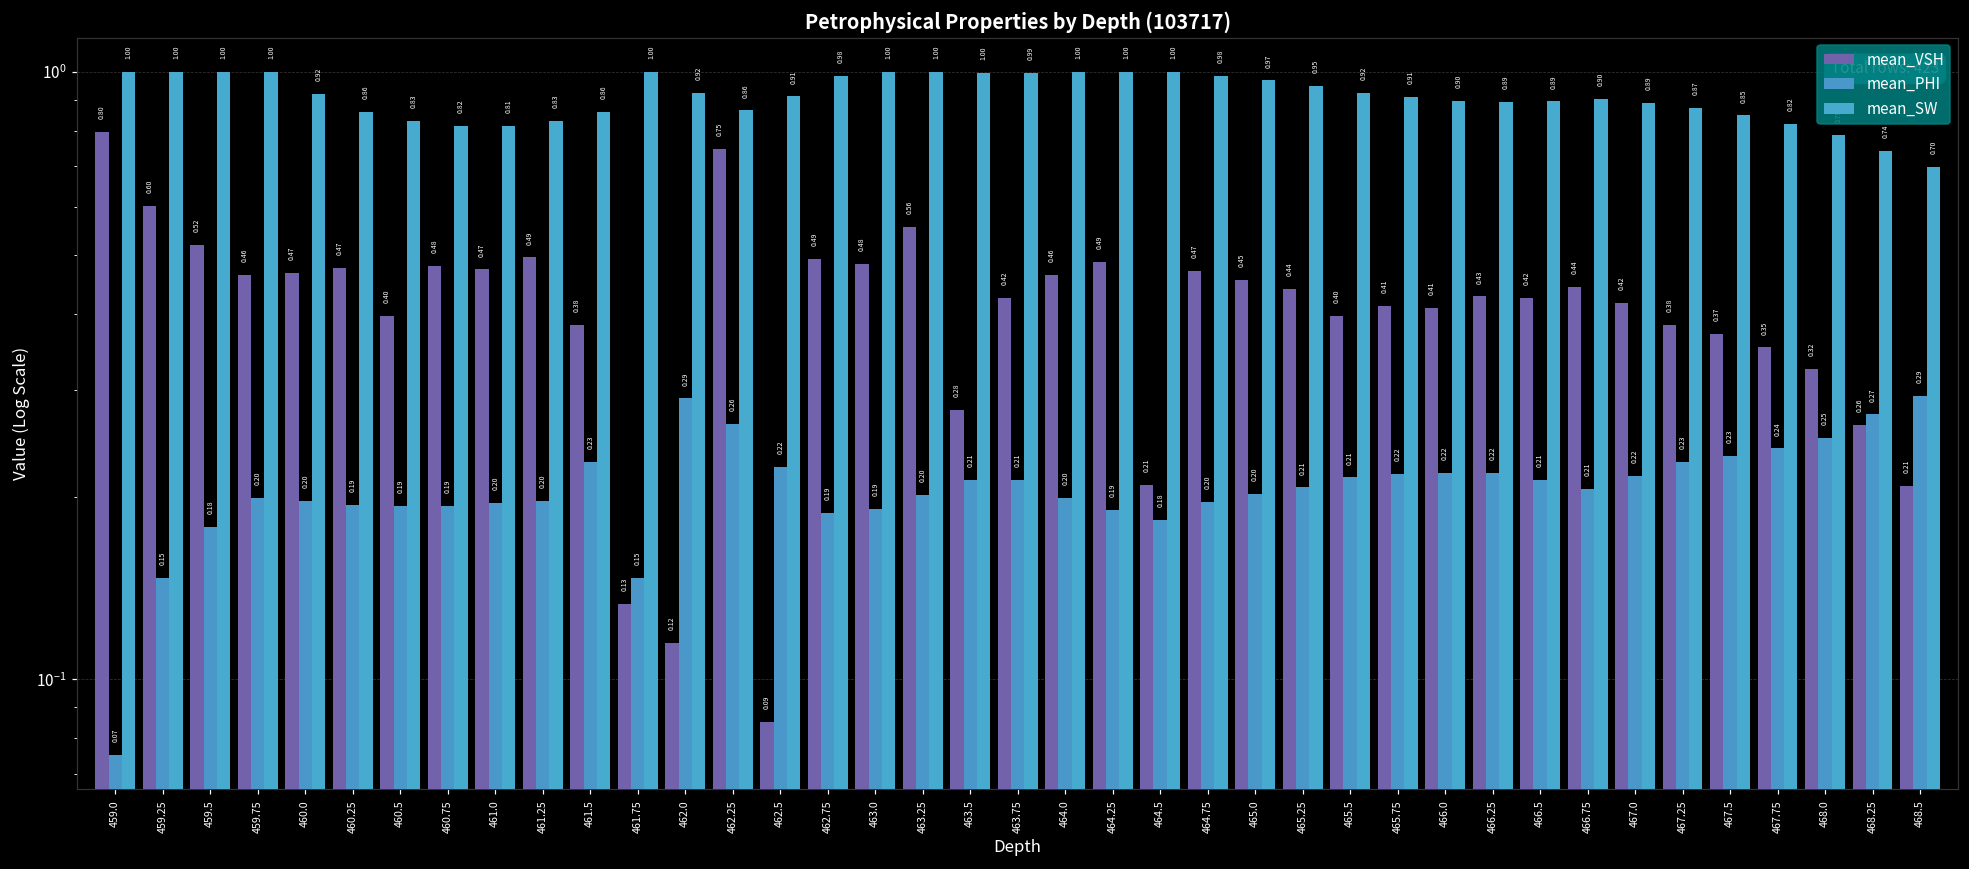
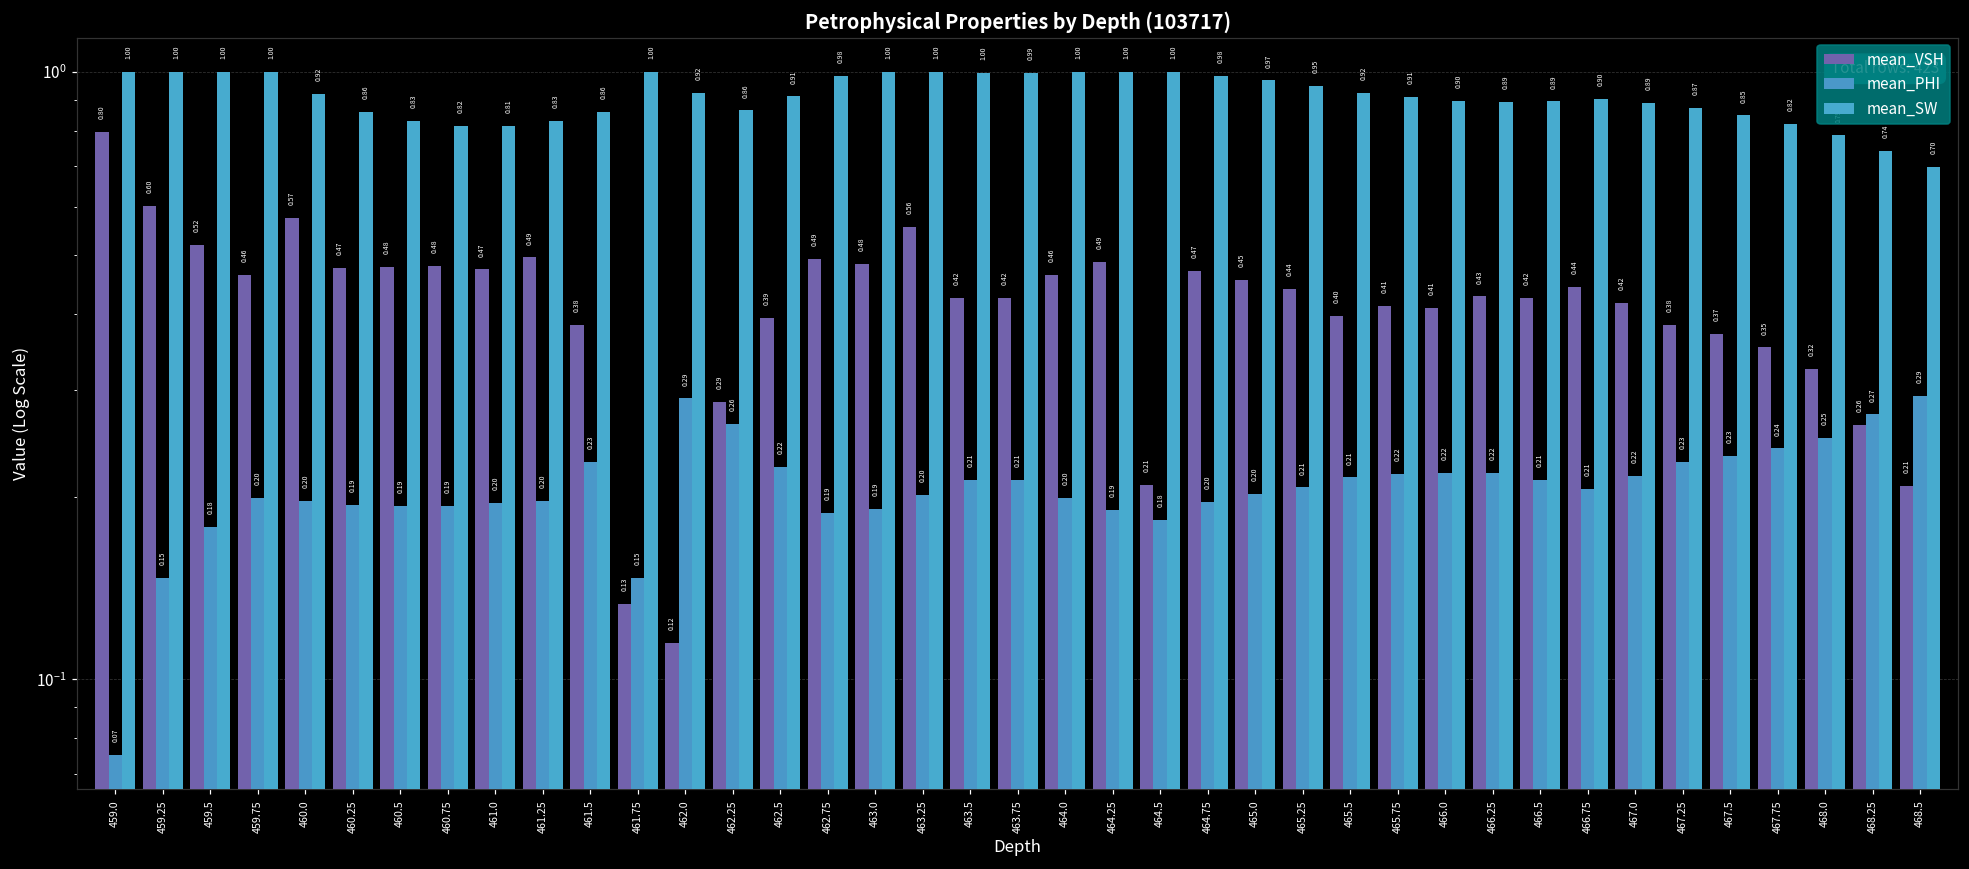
mean_VSH, 460.0: 0.47 -> 0.57
mean_VSH, 460.5: 0.40 -> 0.48
mean_VSH, 462.25: 0.75 -> 0.29
mean_VSH, 462.5: 0.09 -> 0.39
mean_VSH, 463.5: 0.28 -> 0.42
